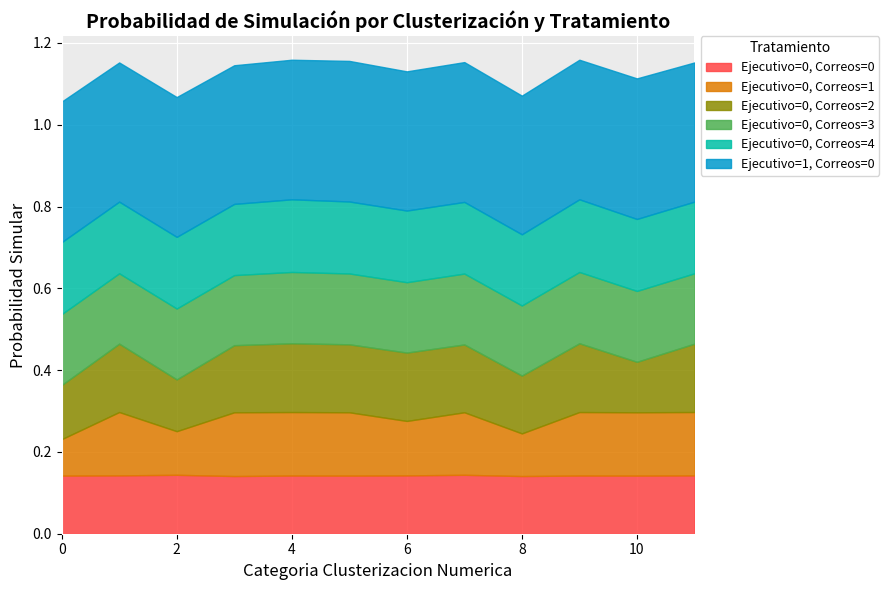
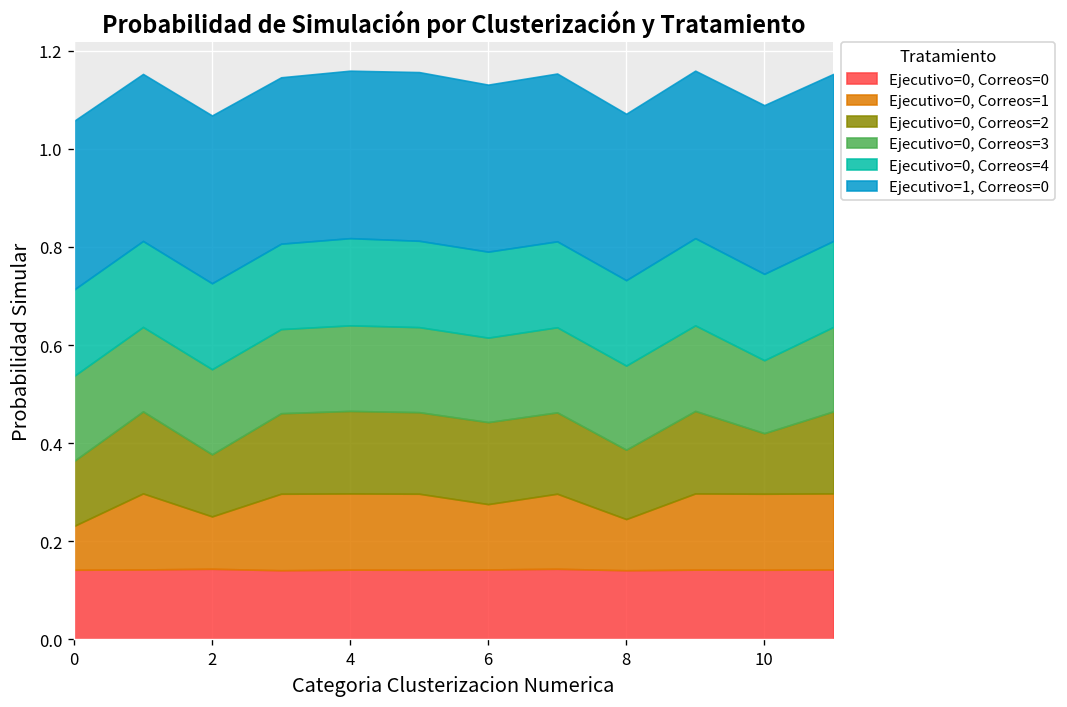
Ejecutivo=0, Correos=3, 10: 0.17 -> 0.15
